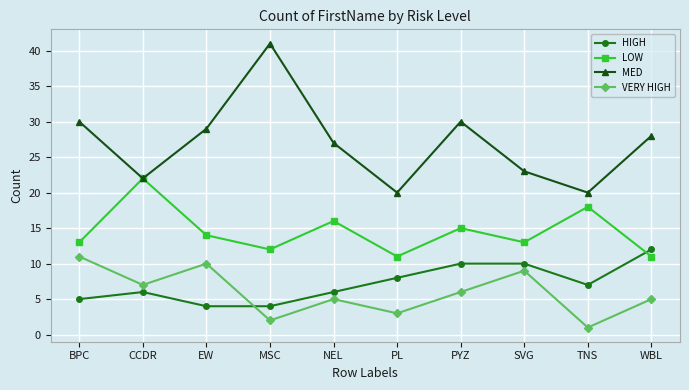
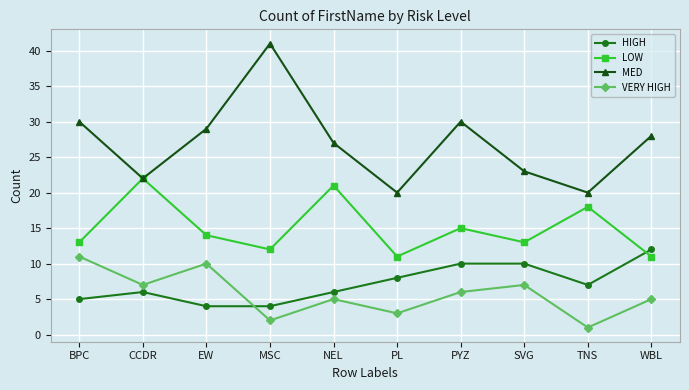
LOW, NEL: 16 -> 21
VERY HIGH, SVG: 9 -> 7
